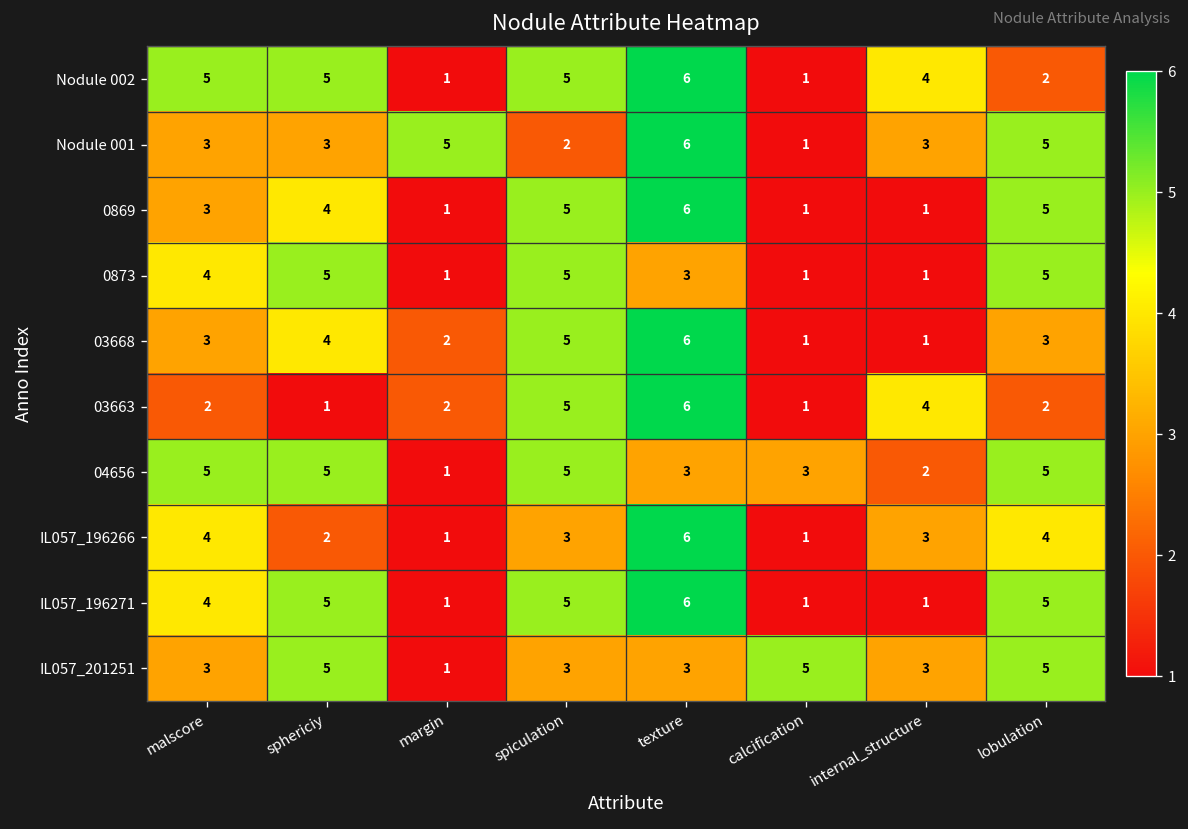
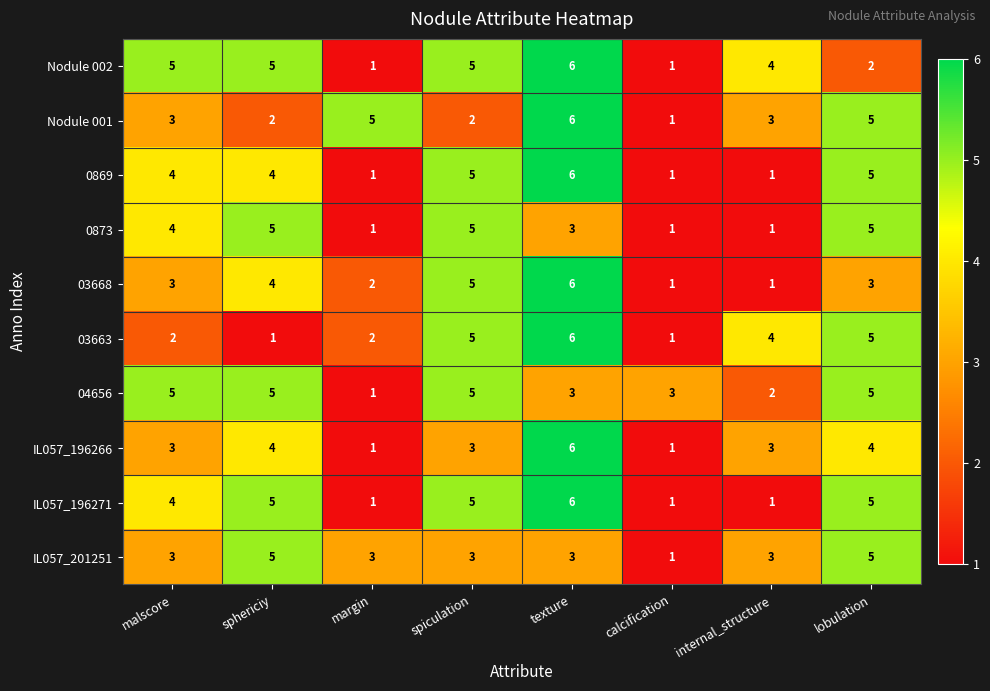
Nodule 001, sphericiy: 3 -> 2
0869, malscore: 3 -> 4
03663, lobulation: 2 -> 5
IL057_196266, malscore: 4 -> 3
IL057_196266, sphericiy: 2 -> 4
IL057_201251, margin: 1 -> 3
IL057_201251, calcification: 5 -> 1
